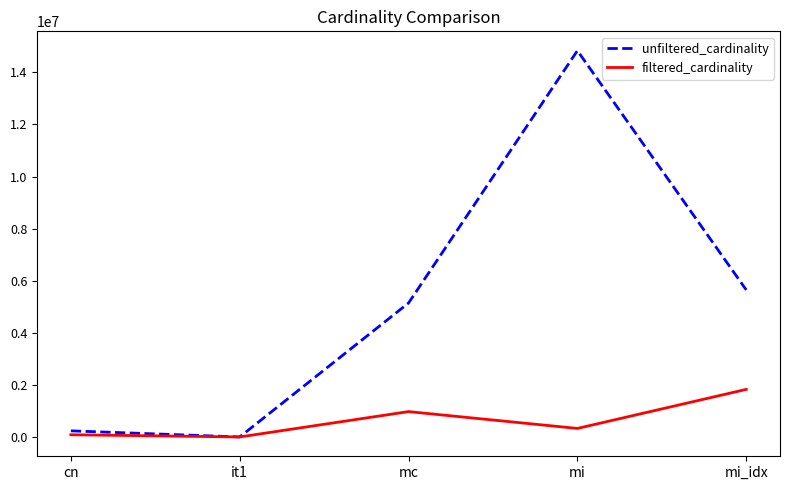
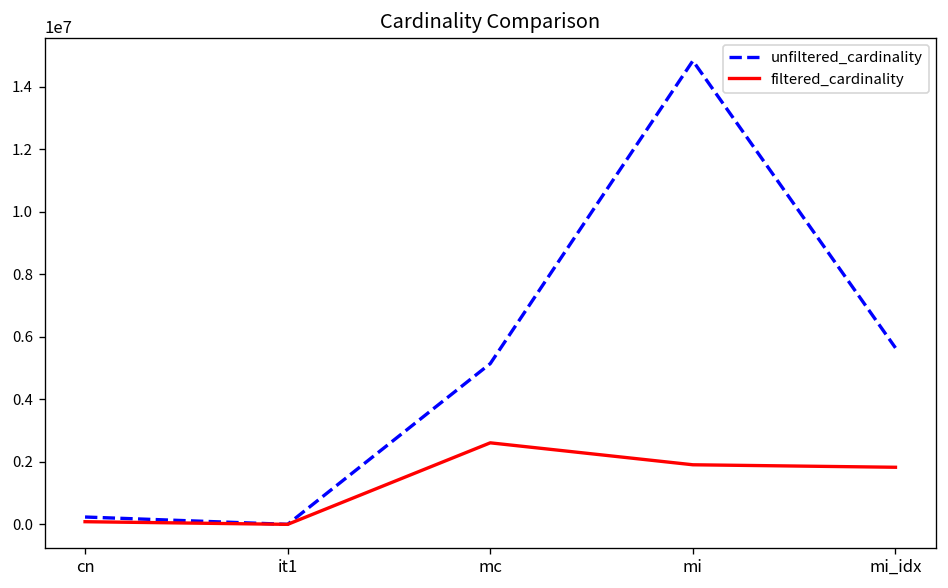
filtered_cardinality, mc: 1000000 -> 2600000
filtered_cardinality, mi: 300000 -> 1900000
